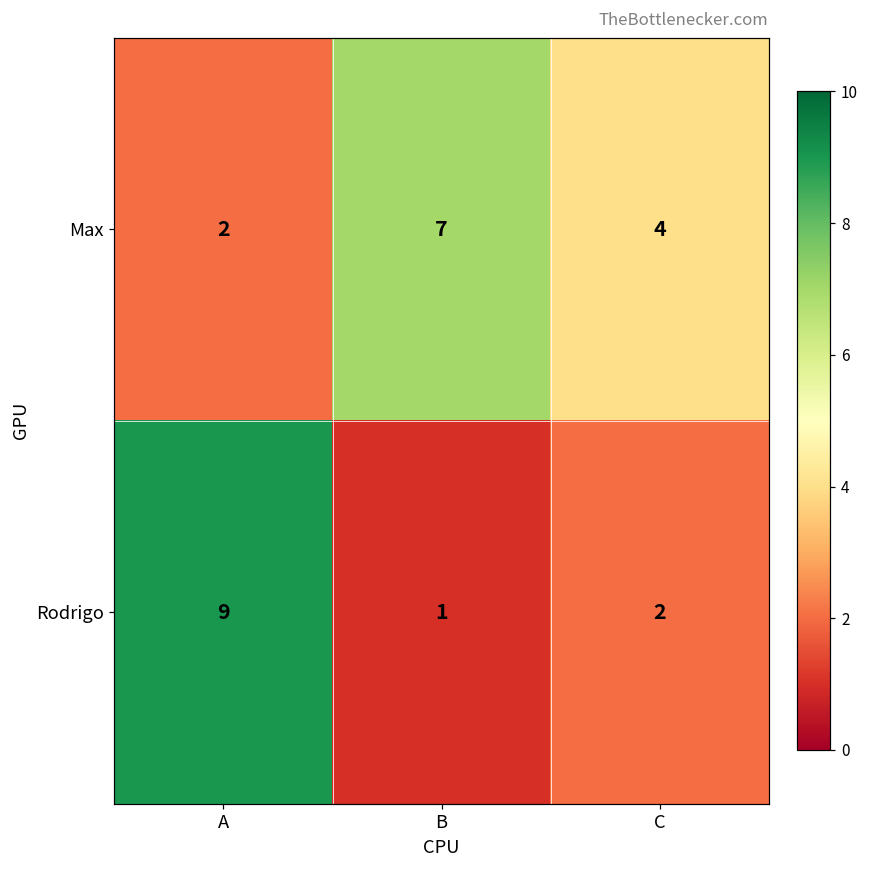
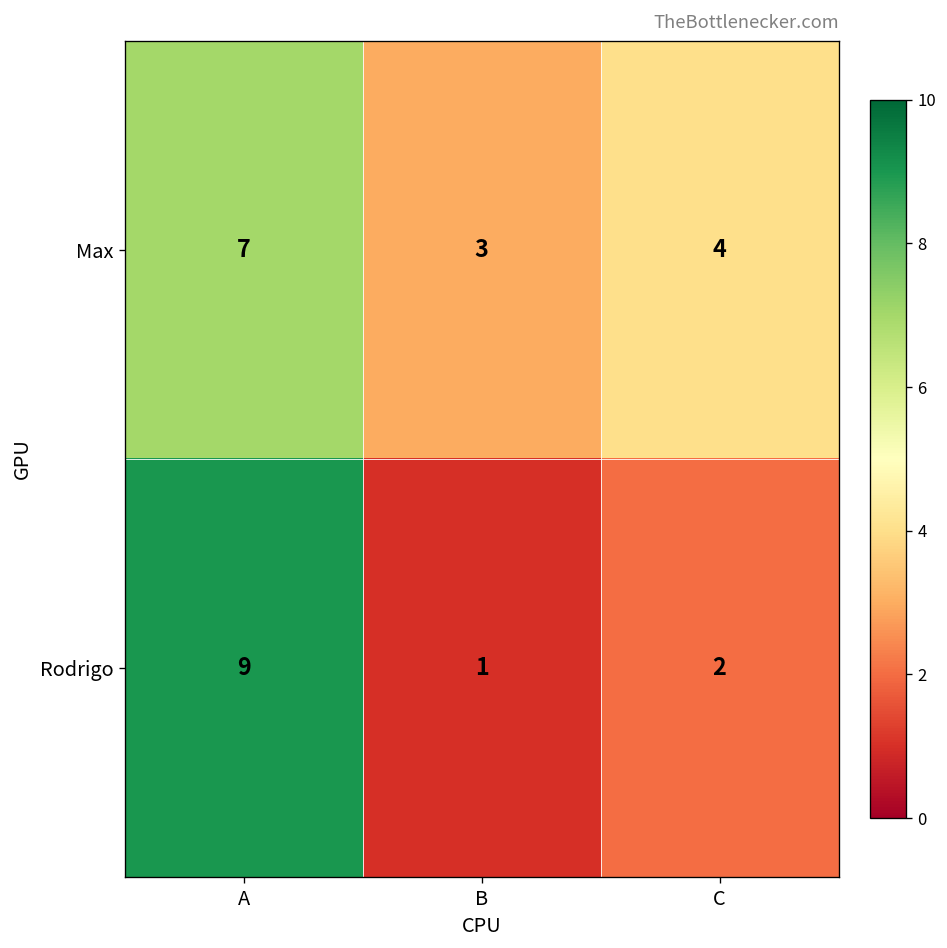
Max, A: 2 -> 7
Max, B: 7 -> 3
